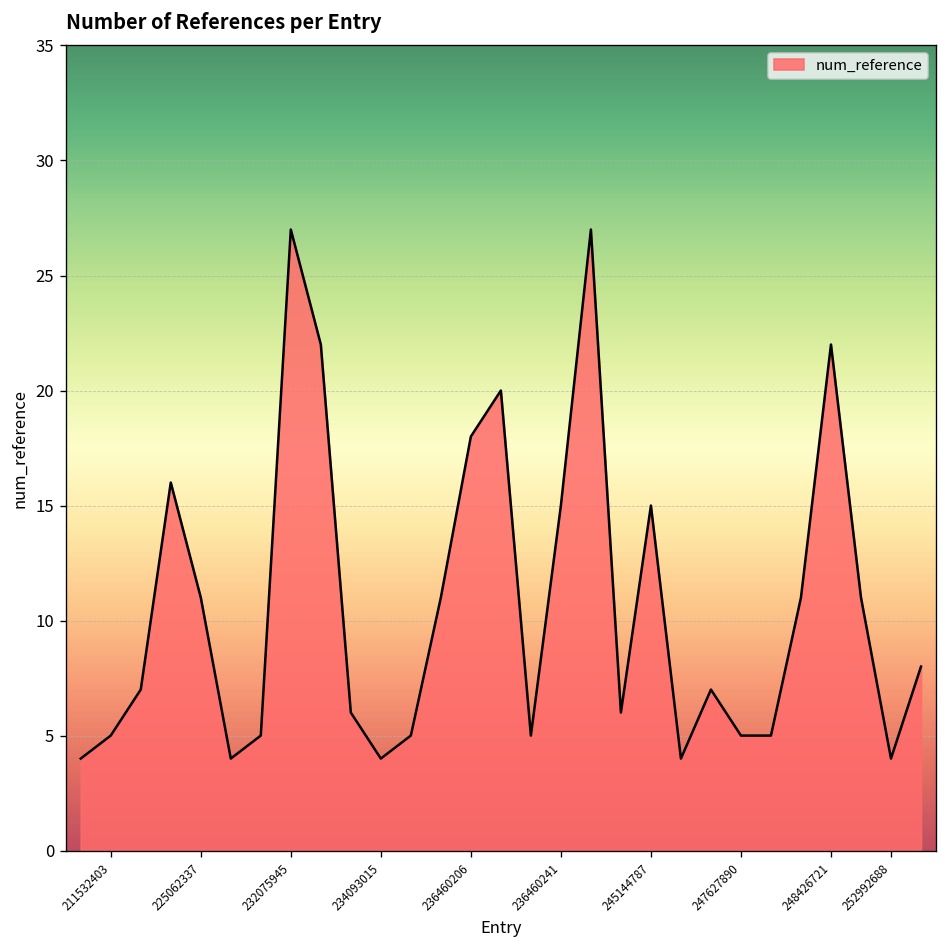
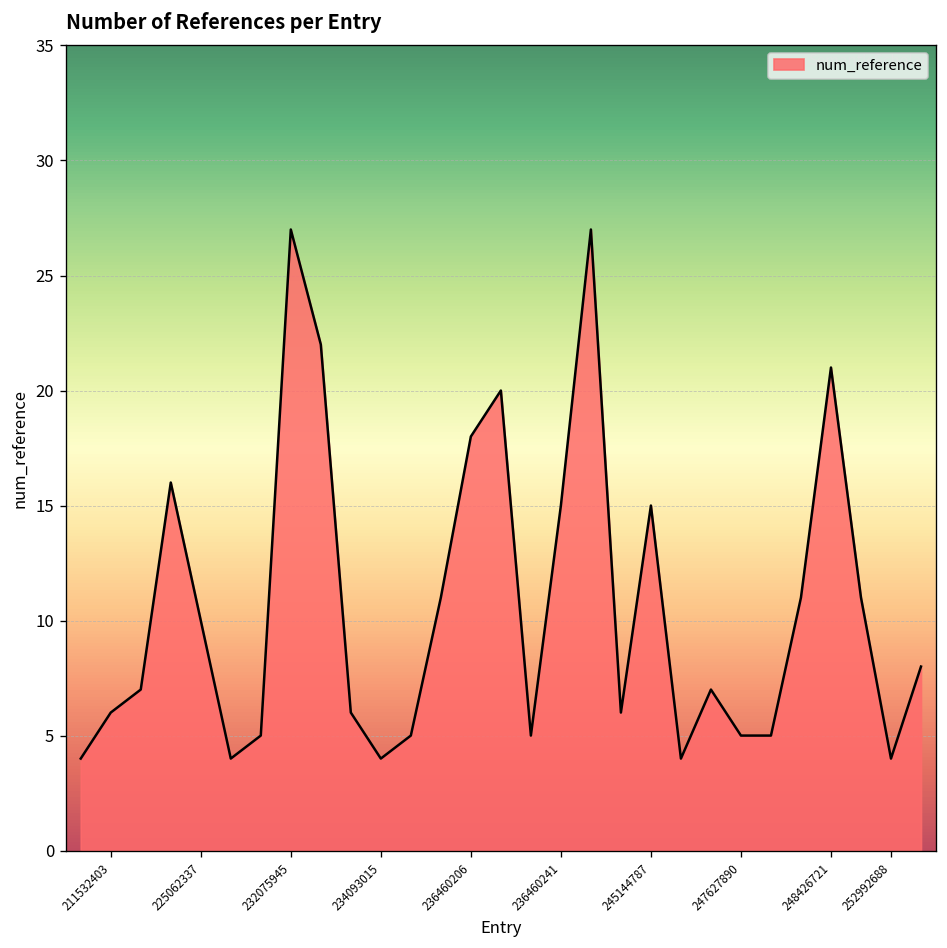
211532403: 5 -> 6
225062337: 11 -> 10
248426721: 22 -> 21
